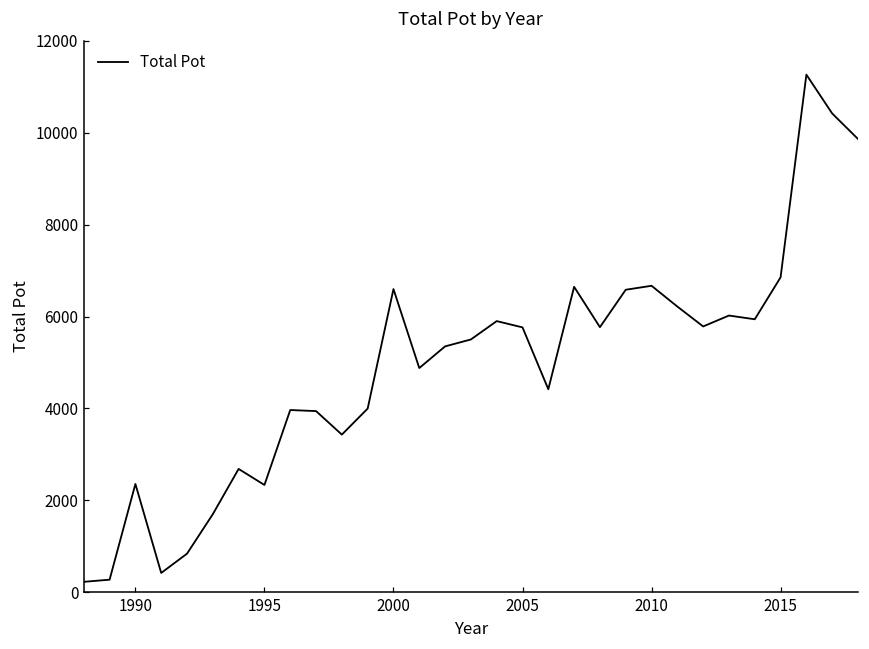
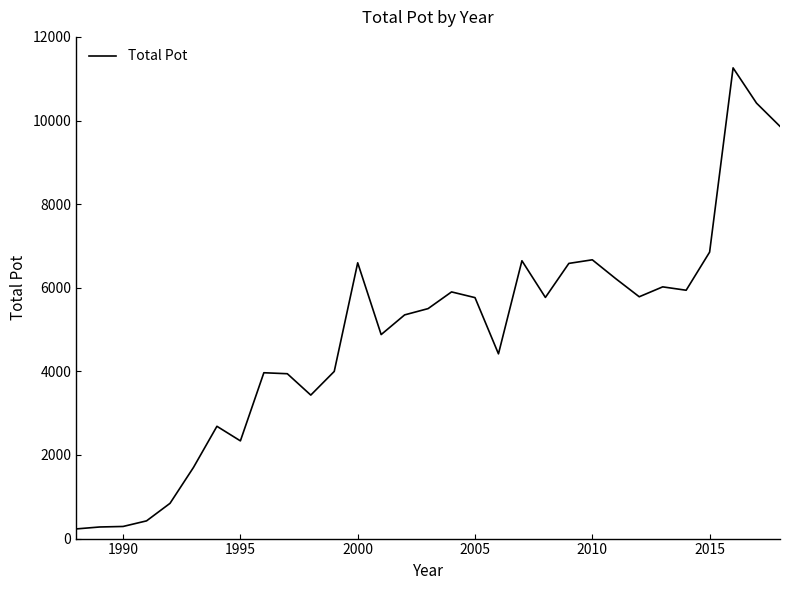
1990: 2400 -> 300
